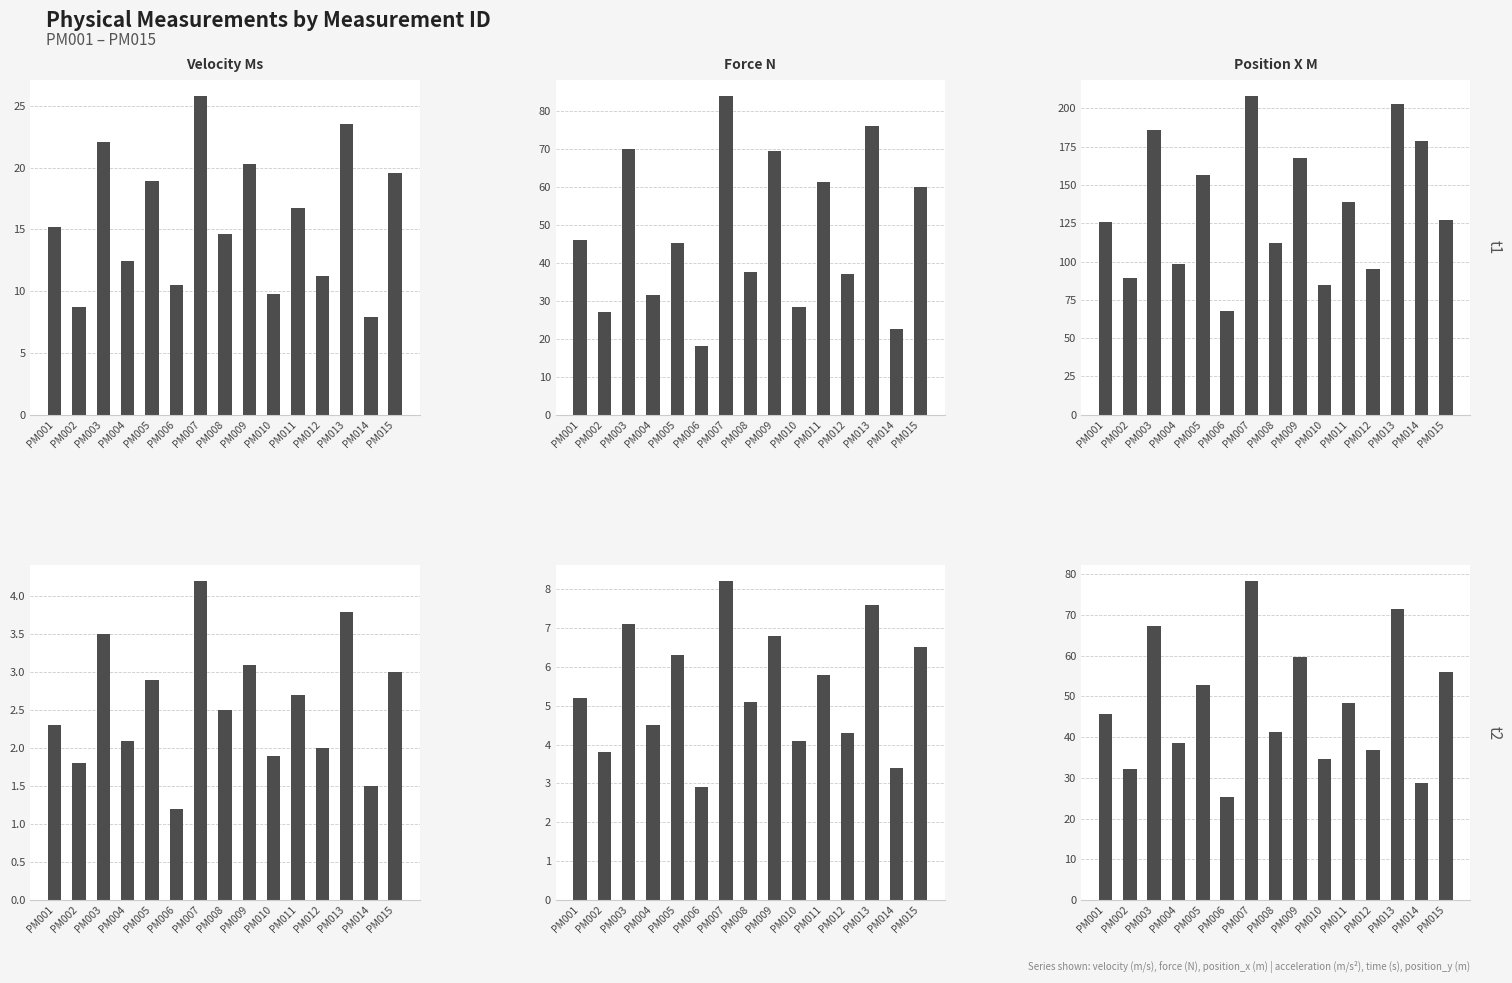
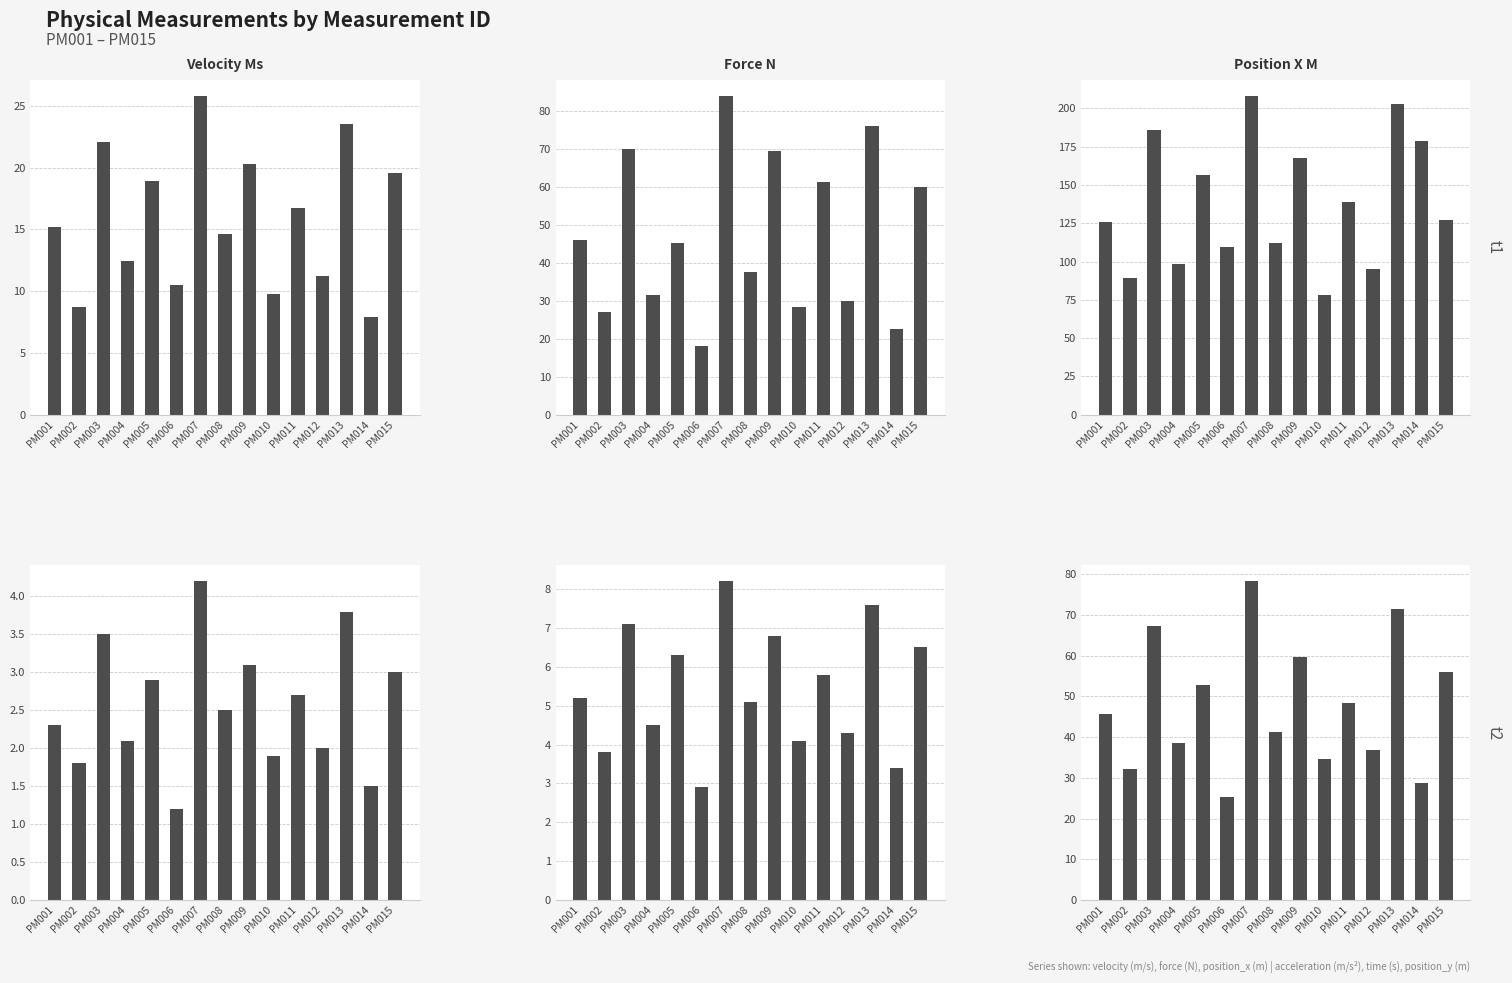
Force N, PM012: 37 -> 30
Position X M, PM006: 68 -> 109
Position X M, PM010: 85 -> 78
